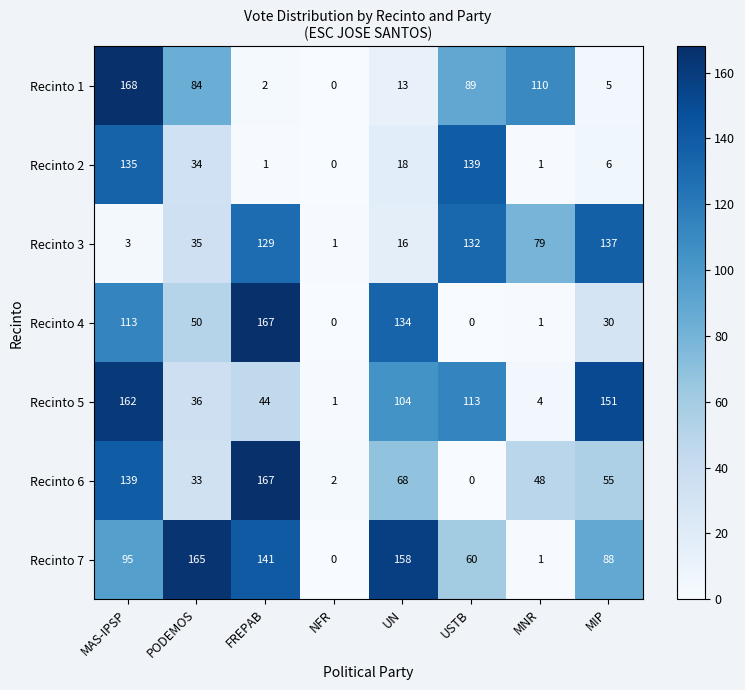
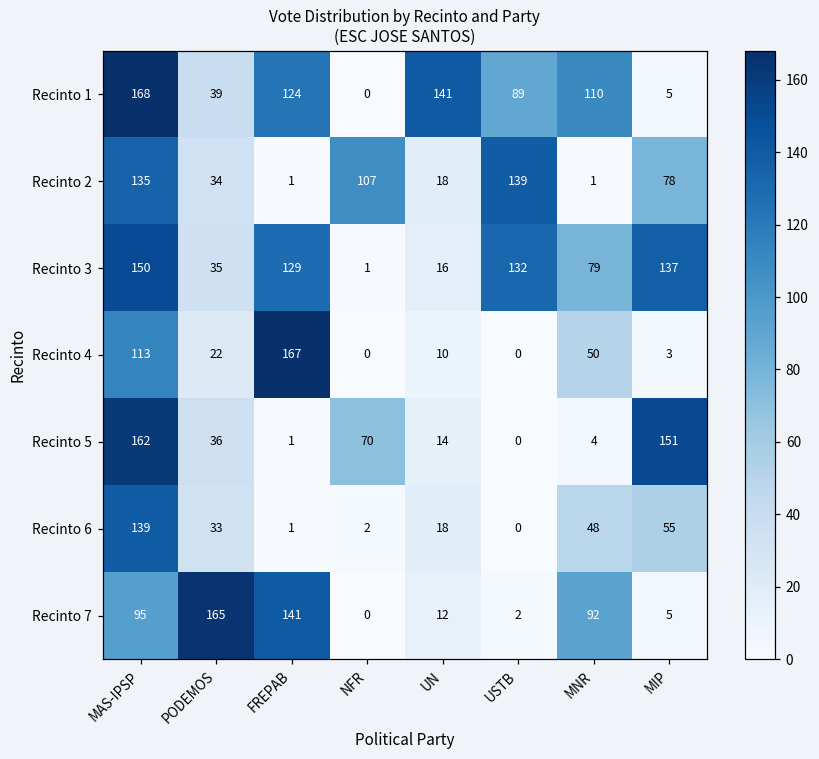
Recinto 1, PODEMOS: 84 -> 39
Recinto 1, FREPAB: 2 -> 124
Recinto 1, UN: 13 -> 141
Recinto 2, NFR: 0 -> 107
Recinto 2, MIP: 6 -> 78
Recinto 3, MAS-IPSP: 3 -> 150
Recinto 4, PODEMOS: 50 -> 22
Recinto 4, UN: 134 -> 10
Recinto 4, MNR: 1 -> 50
Recinto 4, MIP: 30 -> 3
Recinto 5, FREPAB: 44 -> 1
Recinto 5, NFR: 1 -> 70
Recinto 5, UN: 104 -> 14
Recinto 5, USTB: 113 -> 0
Recinto 6, FREPAB: 167 -> 1
Recinto 6, UN: 68 -> 18
Recinto 7, UN: 158 -> 12
Recinto 7, USTB: 60 -> 2
Recinto 7, MNR: 1 -> 92
Recinto 7, MIP: 88 -> 5
